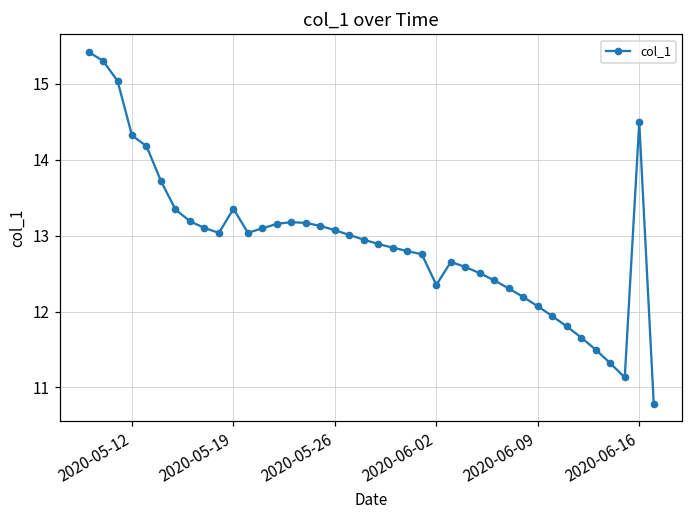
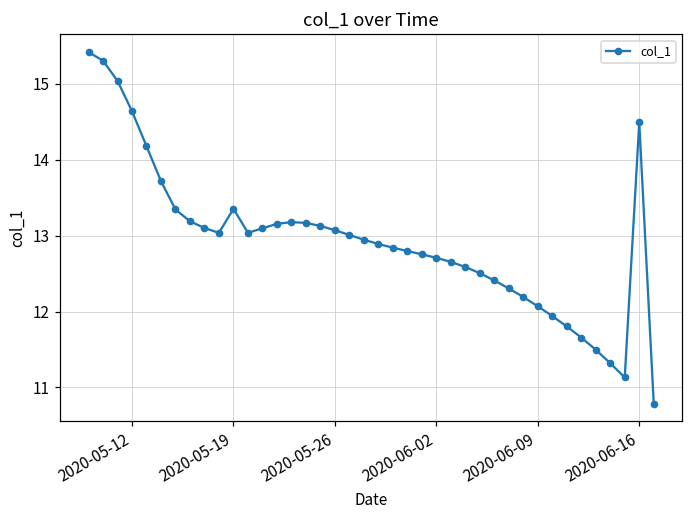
2020-05-12: 14.3 -> 14.6
2020-06-02: 12.3 -> 12.7
